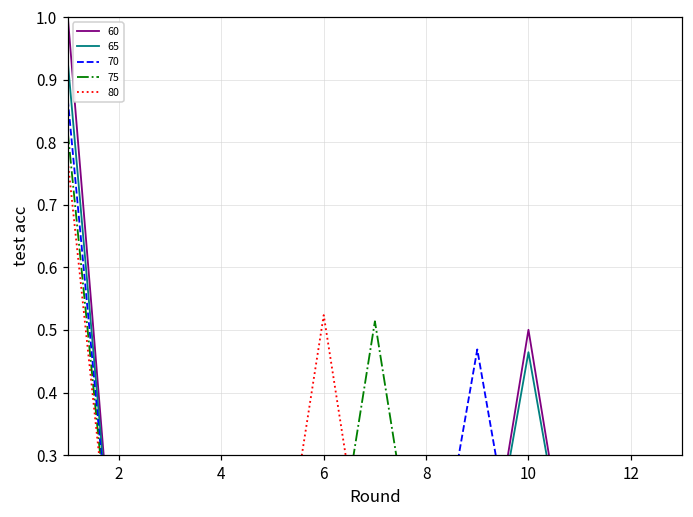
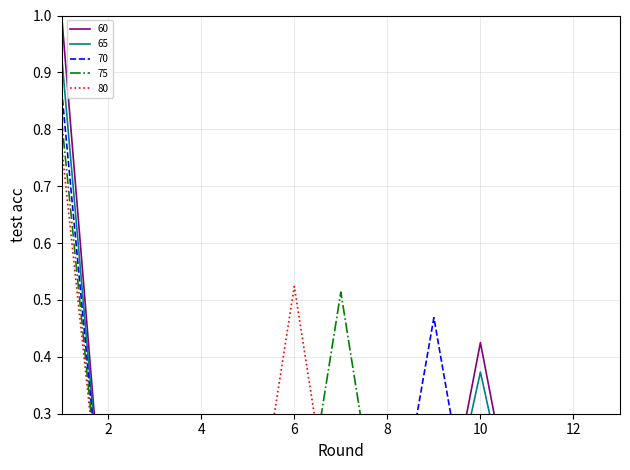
60, 10: 0.50 -> 0.42
65, 10: 0.46 -> 0.37
